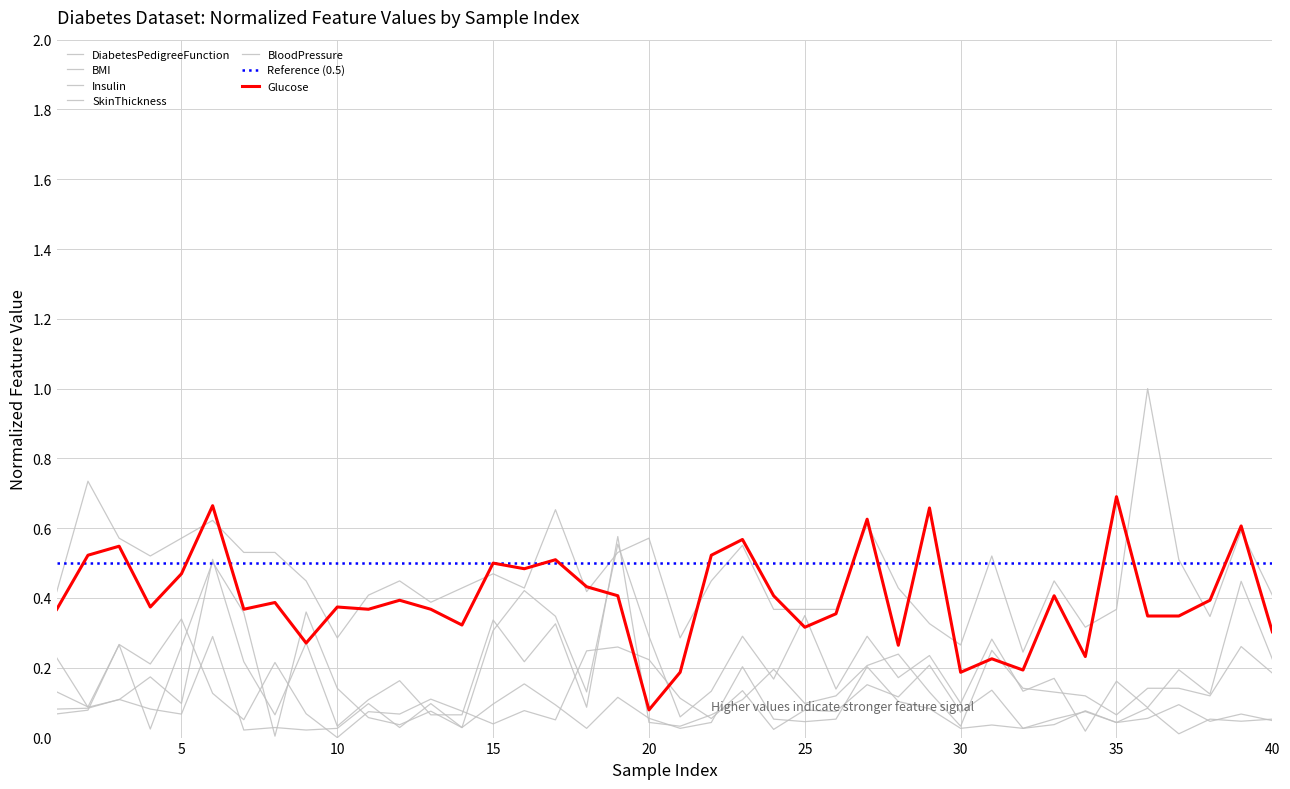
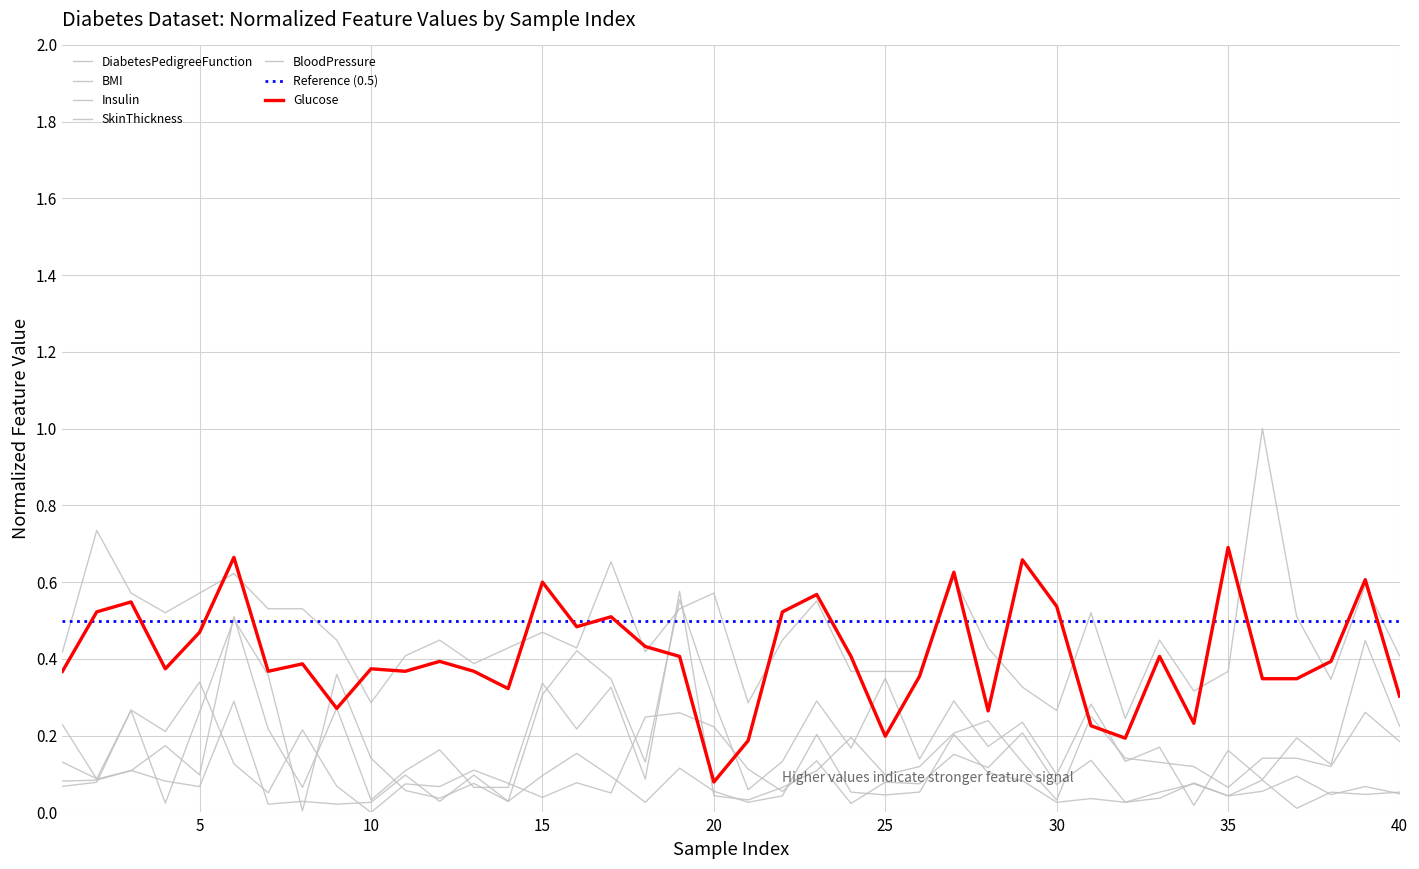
Glucose, 15: 0.5 -> 0.6
Glucose, 25: 0.32 -> 0.20
Glucose, 30: 0.19 -> 0.54
